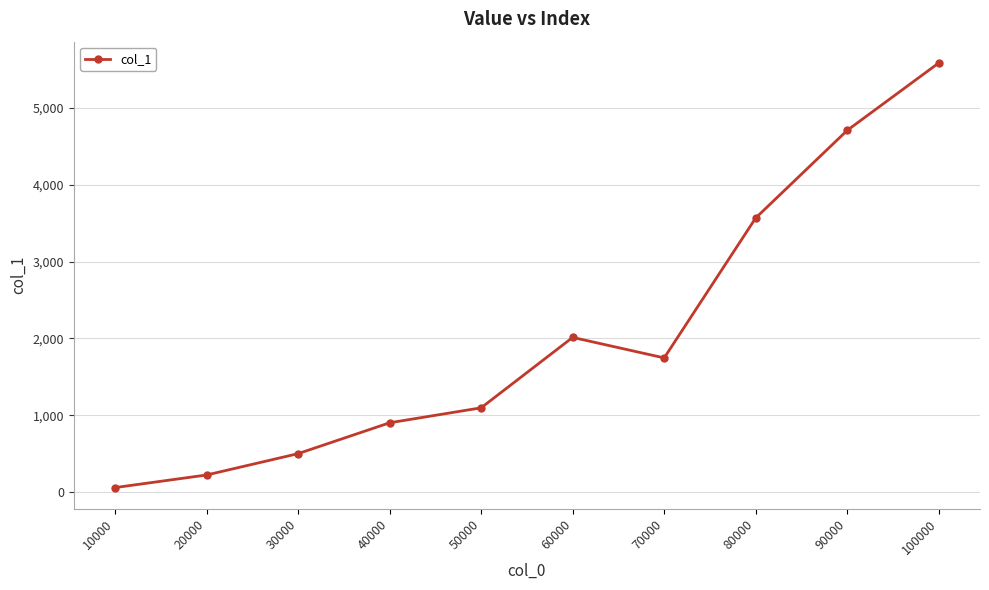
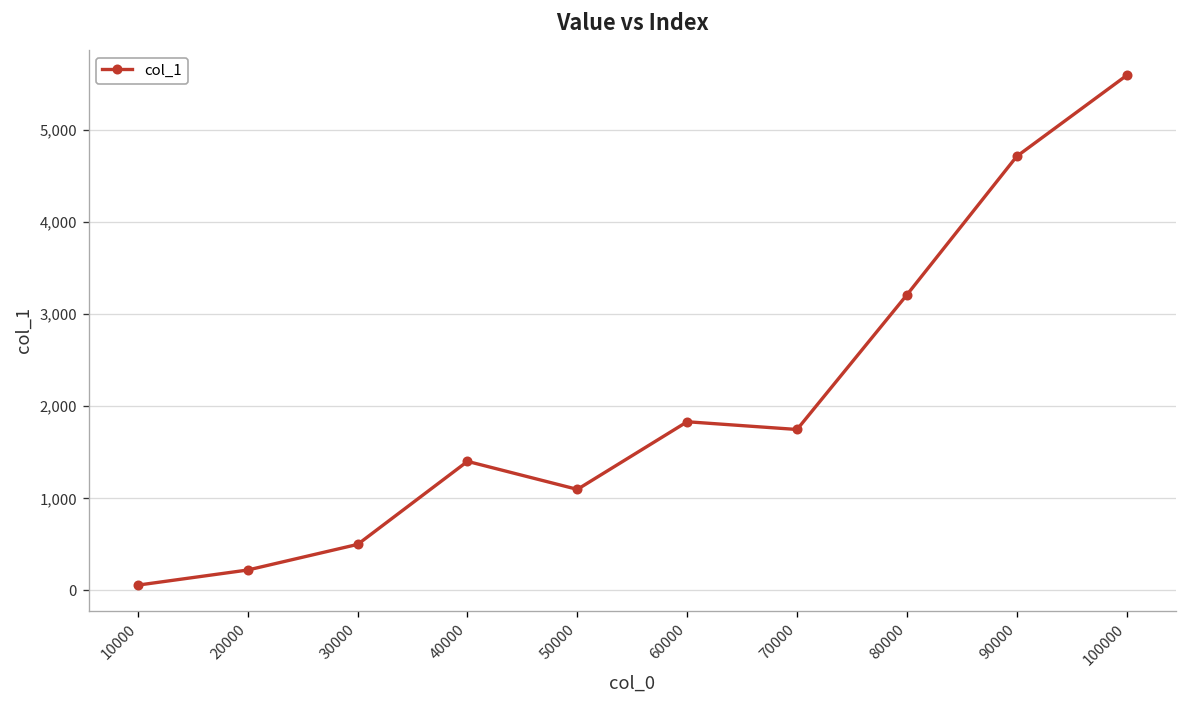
40000: 900 -> 1,400
60000: 2,000 -> 1,800
80000: 3,600 -> 3,200
